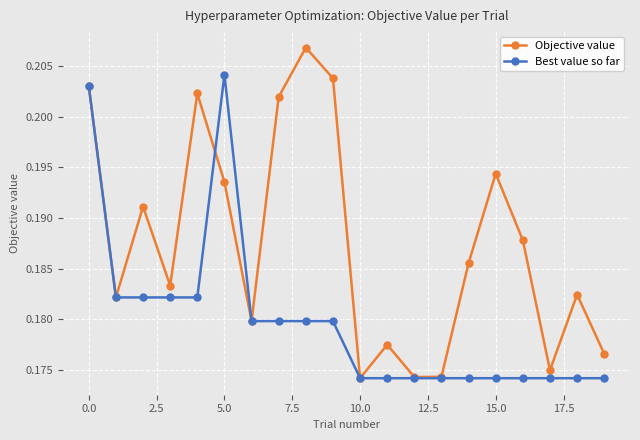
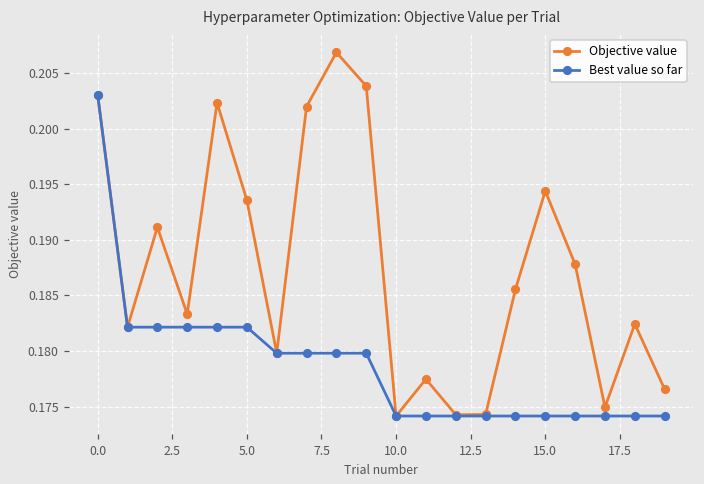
Best value so far, 5.0: 0.2042 -> 0.1821
